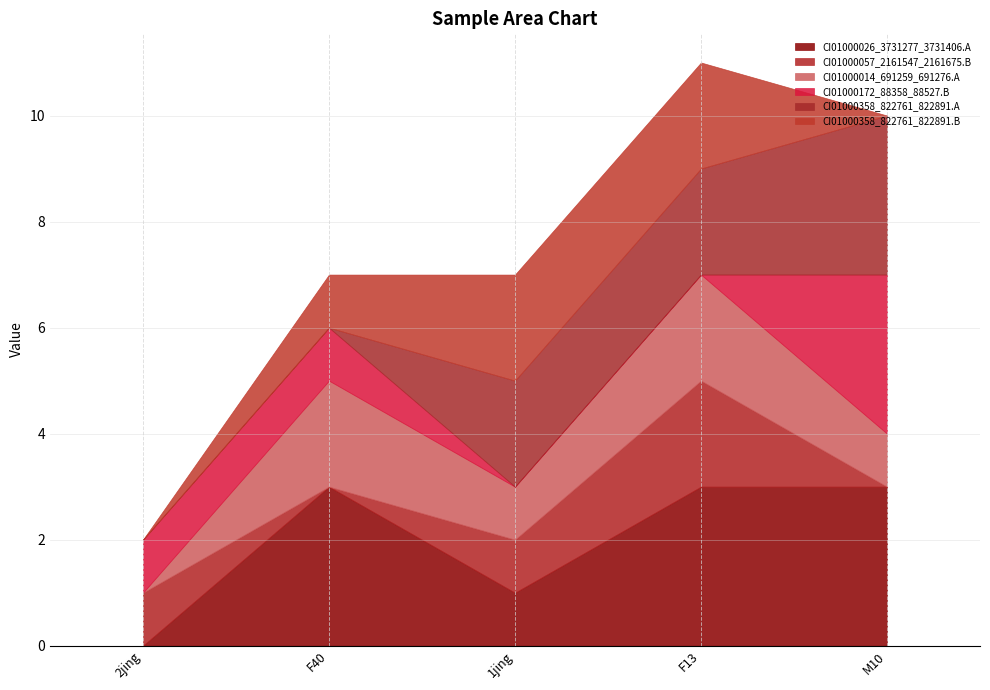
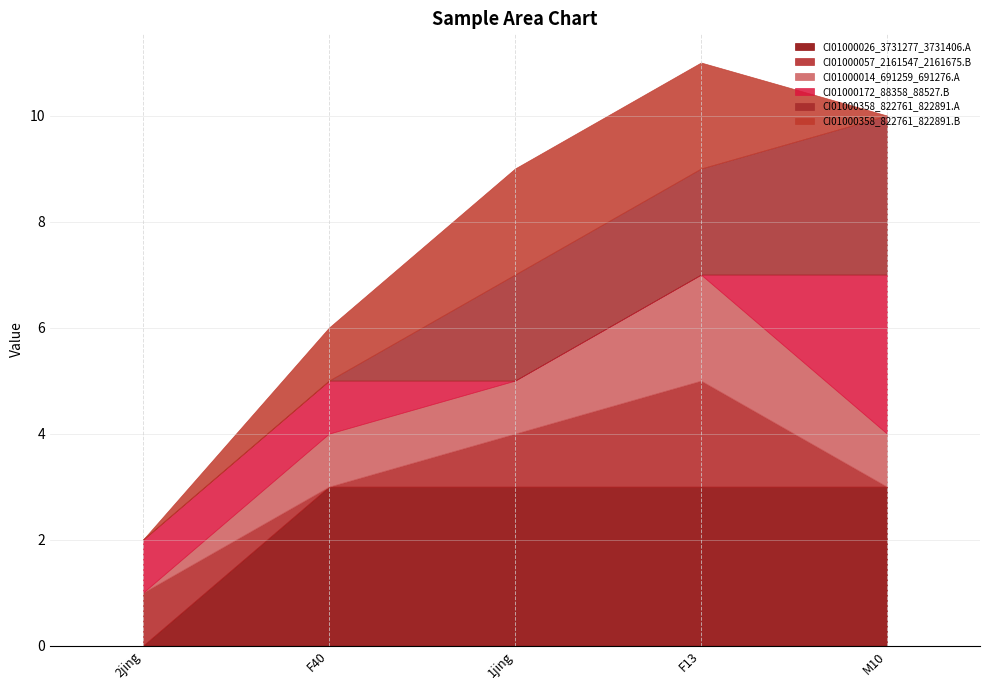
CI01000014_691259_691276.A, F40: 2 -> 1
CI01000026_3731277_3731406.A, 1jing: 1 -> 3
